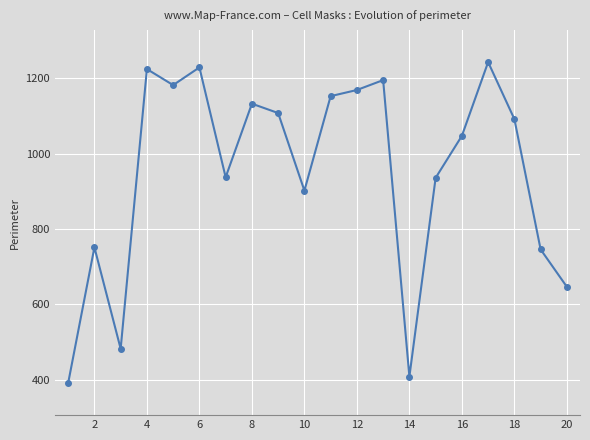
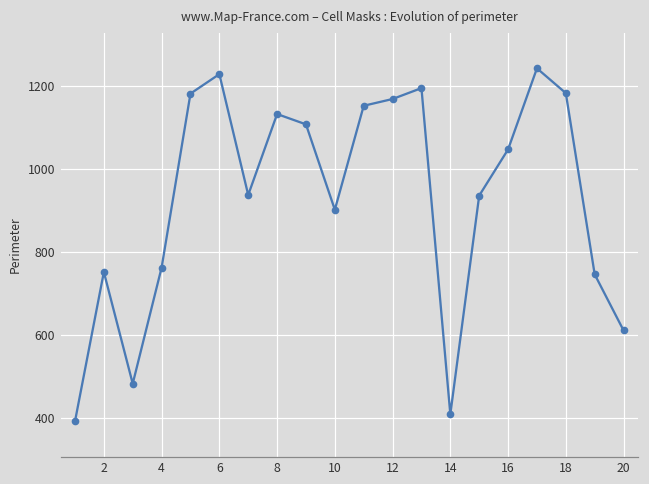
4: 1220 -> 760
18: 1090 -> 1180
20: 650 -> 610
